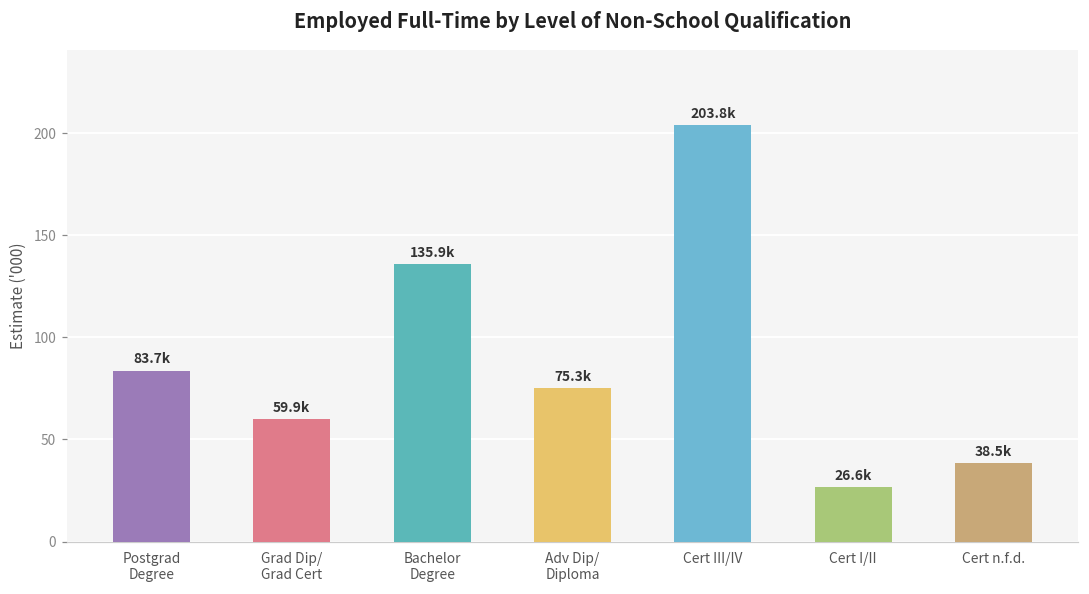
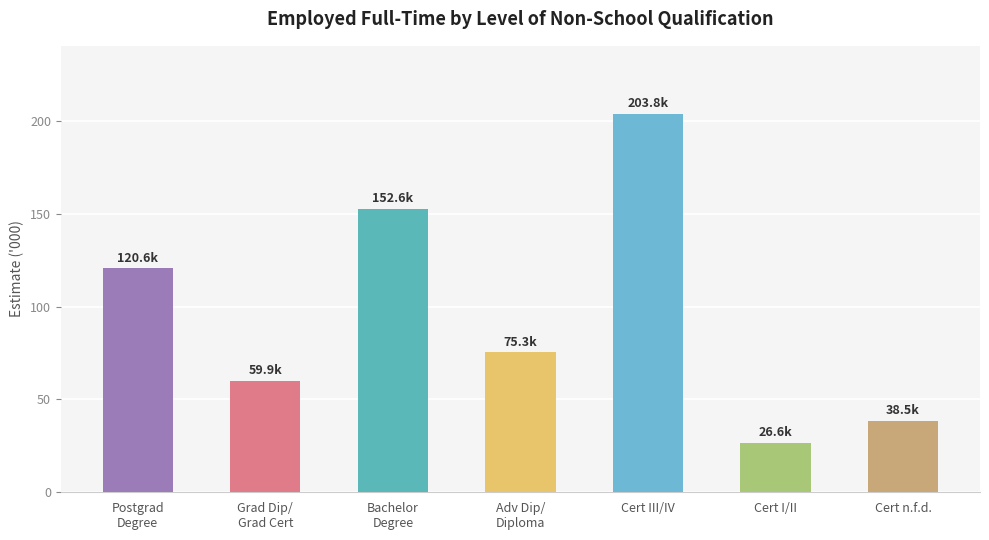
Postgrad Degree: 83.7k -> 120.6k
Bachelor Degree: 135.9k -> 152.6k
